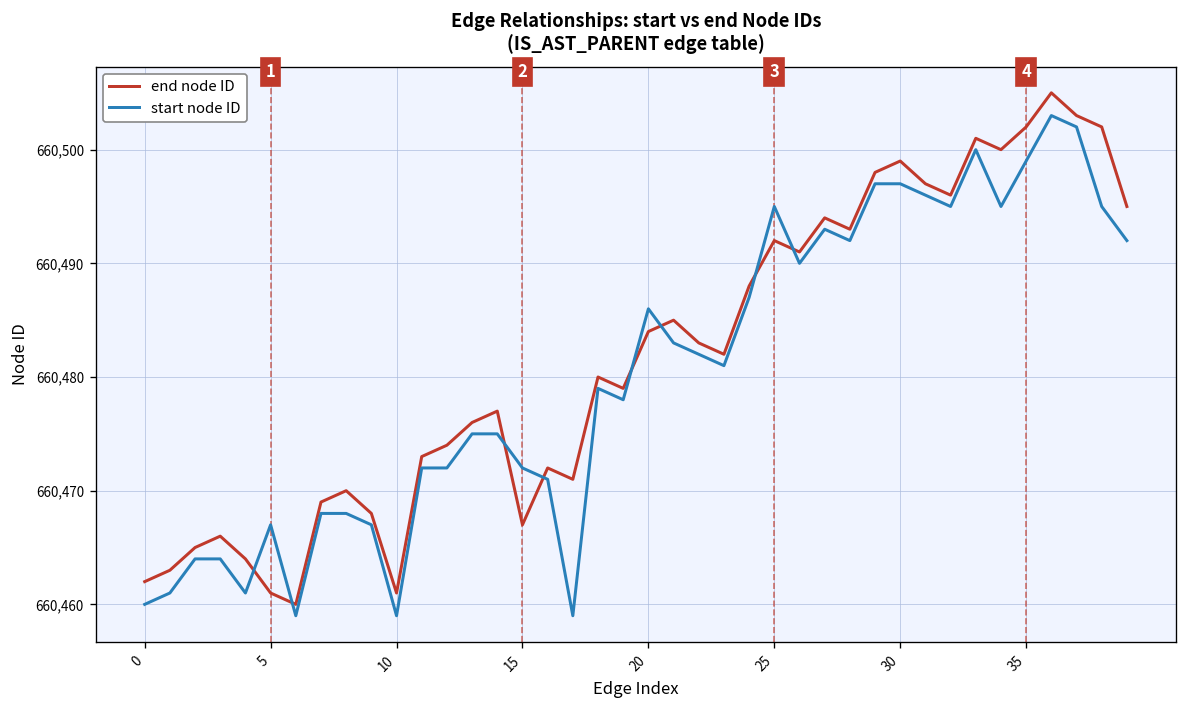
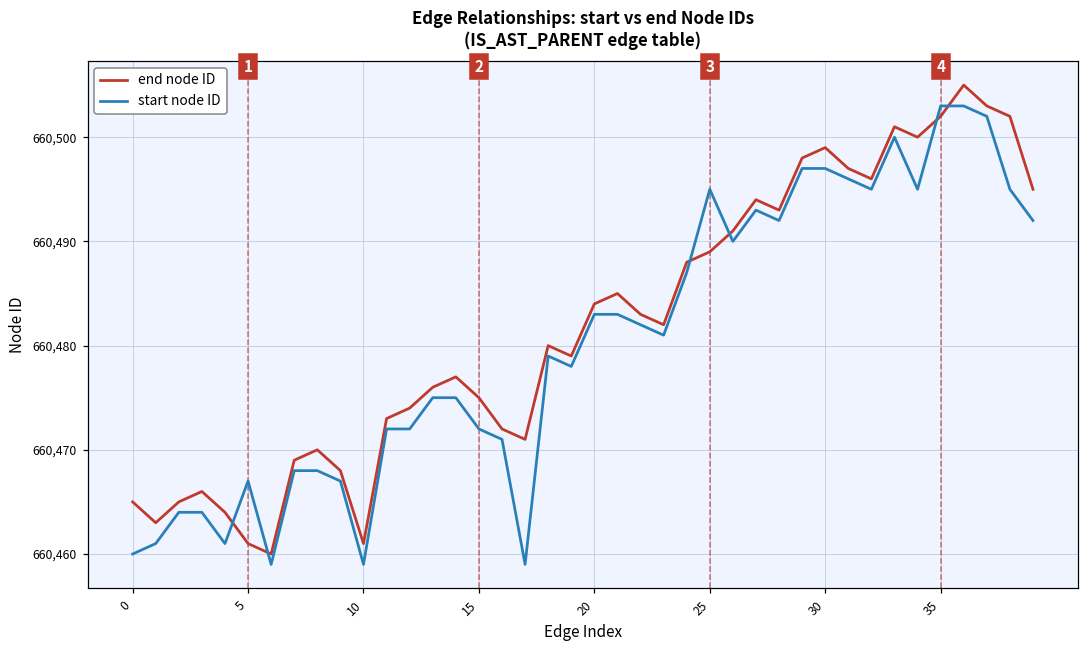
end node ID, 0: 660,462 -> 660,465
end node ID, 15: 660,467 -> 660,475
start node ID, 20: 660,486 -> 660,483
end node ID, 25: 660,492 -> 660,489
start node ID, 35: 660,499 -> 660,503
